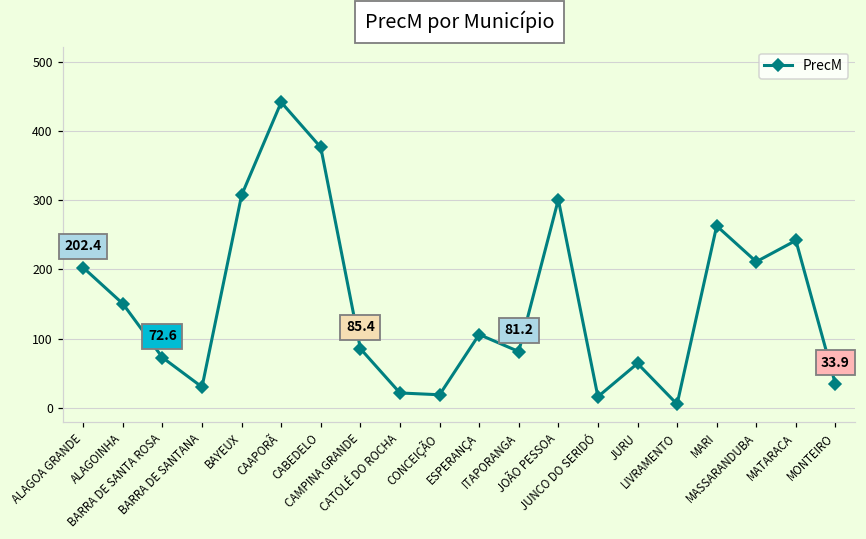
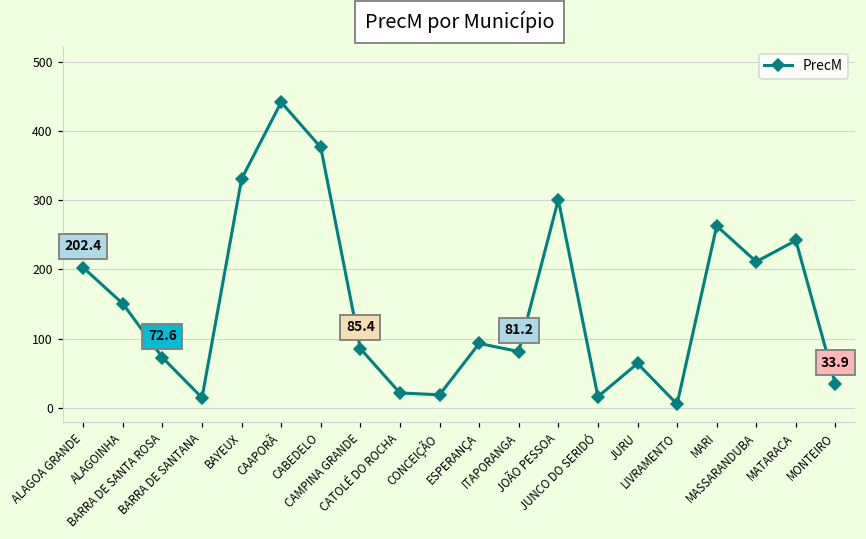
BARRA DE SANTANA: 30 -> 10
BAYEUX: 310 -> 330
ESPERANÇA: 110 -> 90
